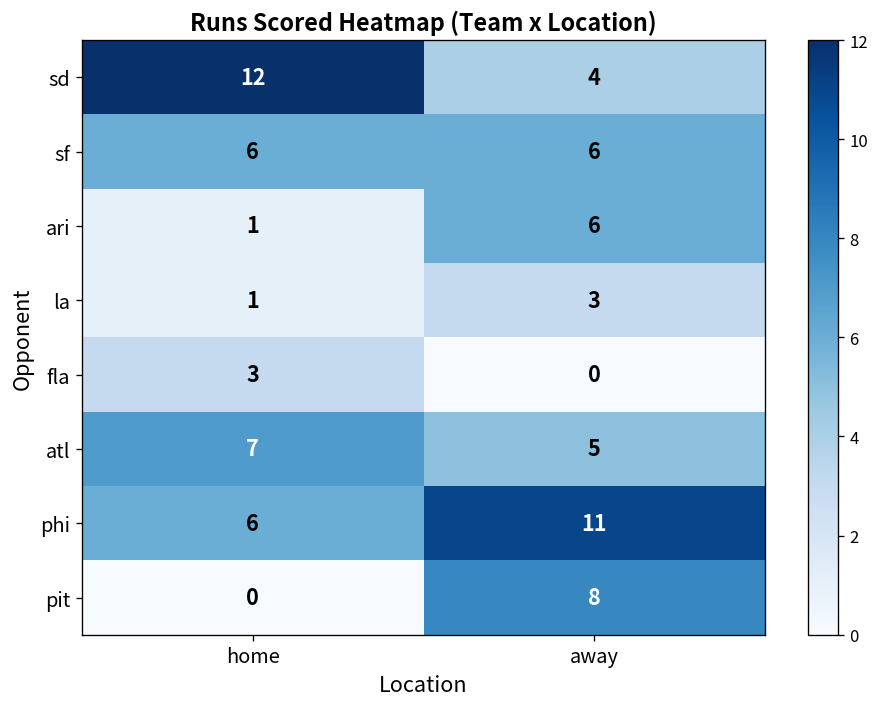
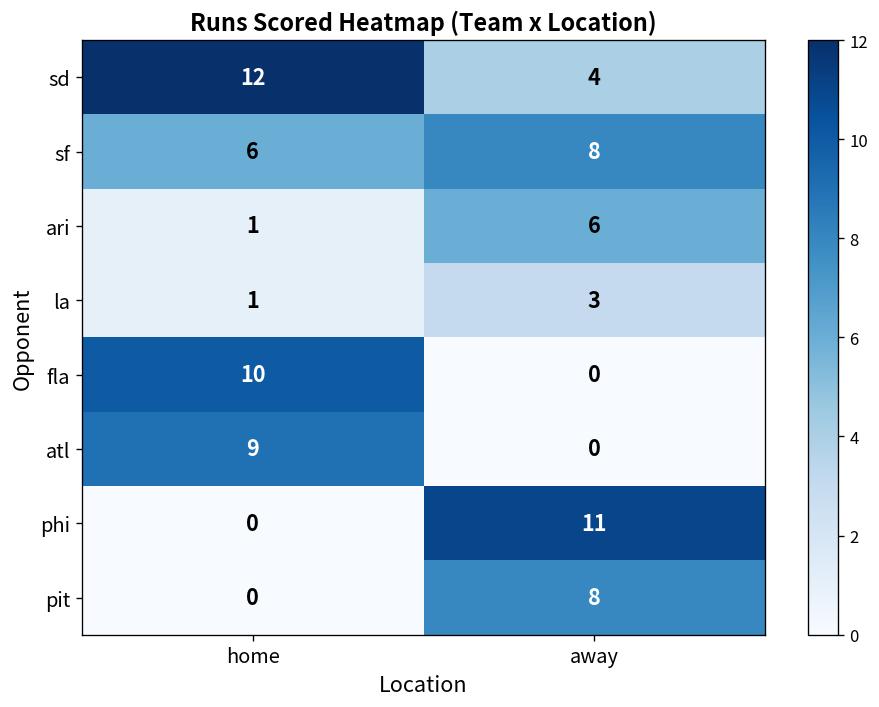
sf, away: 6 -> 8
fla, home: 3 -> 10
atl, home: 7 -> 9
atl, away: 5 -> 0
phi, home: 6 -> 0
